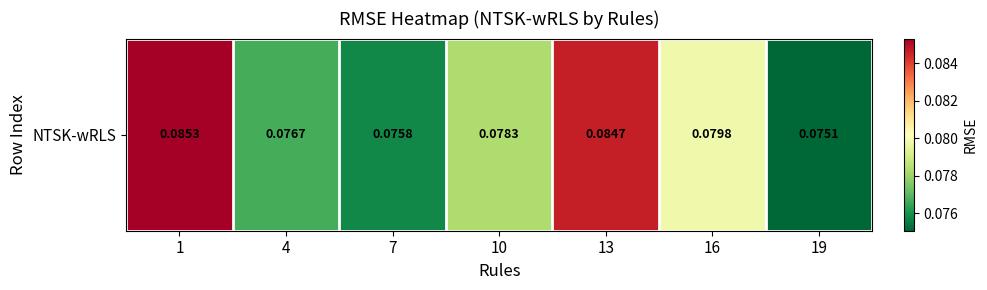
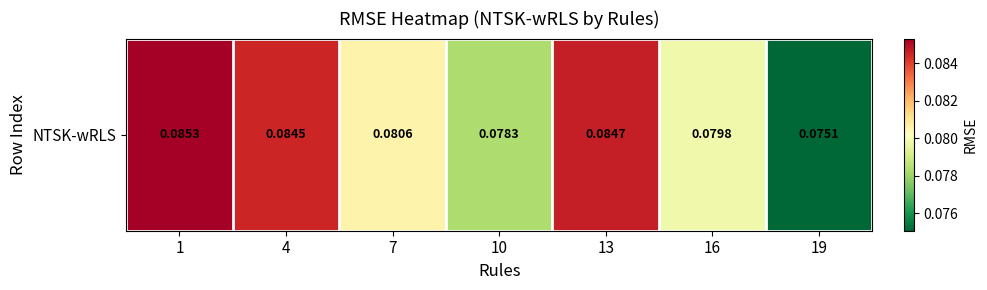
NTSK-wRLS, 4: 0.0767 -> 0.0845
NTSK-wRLS, 7: 0.0758 -> 0.0806
